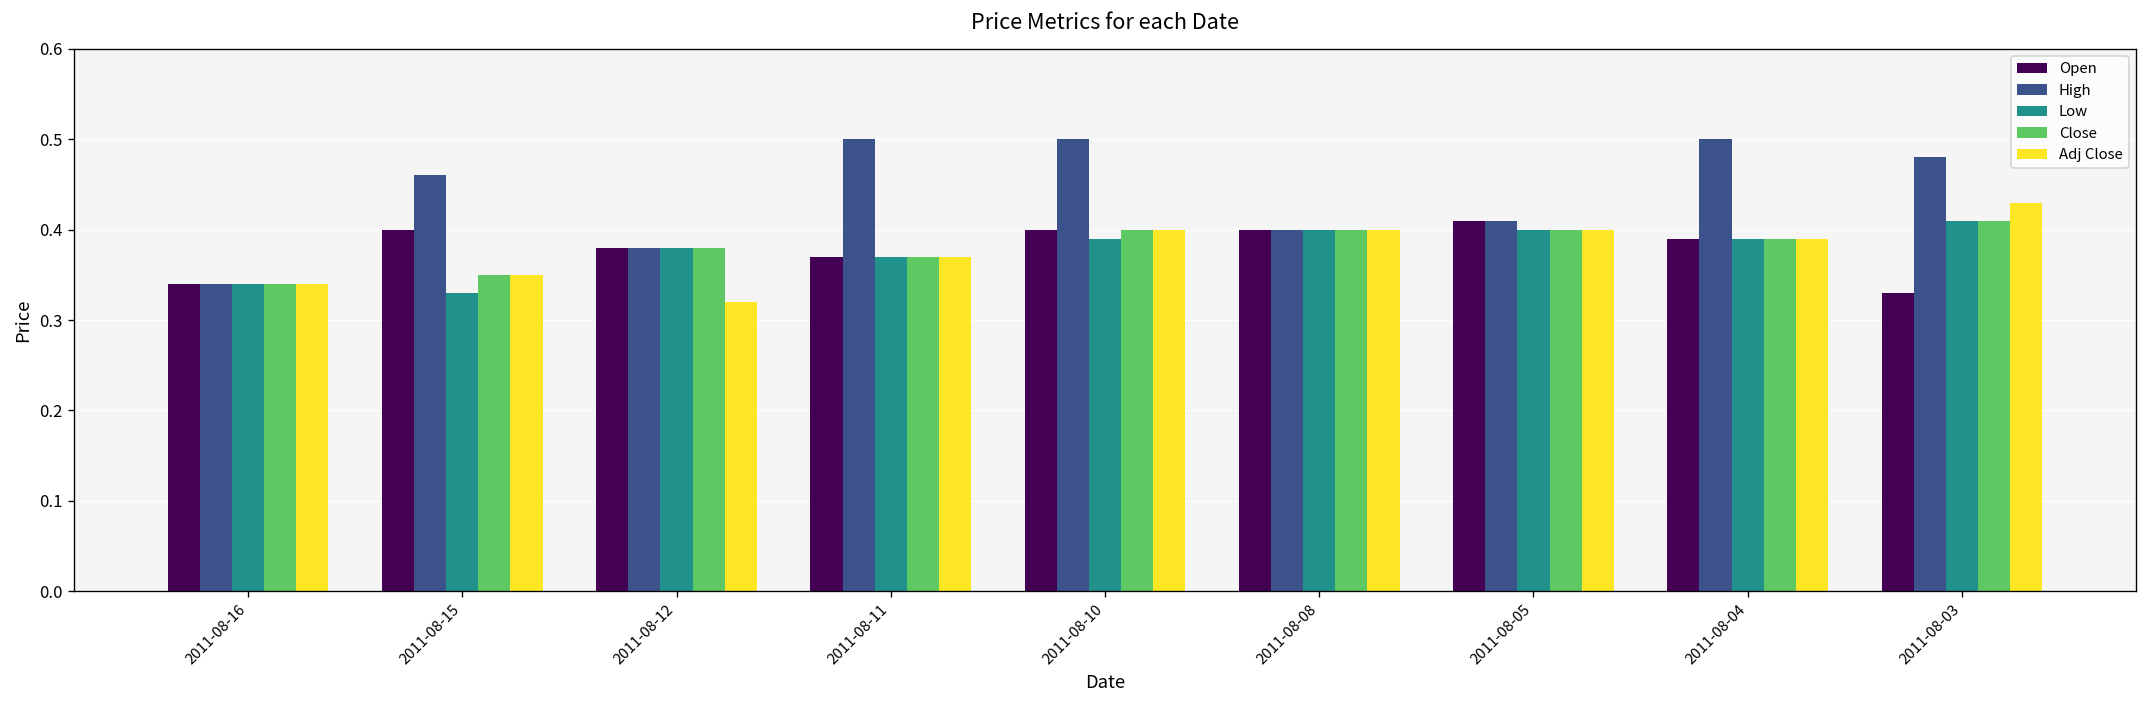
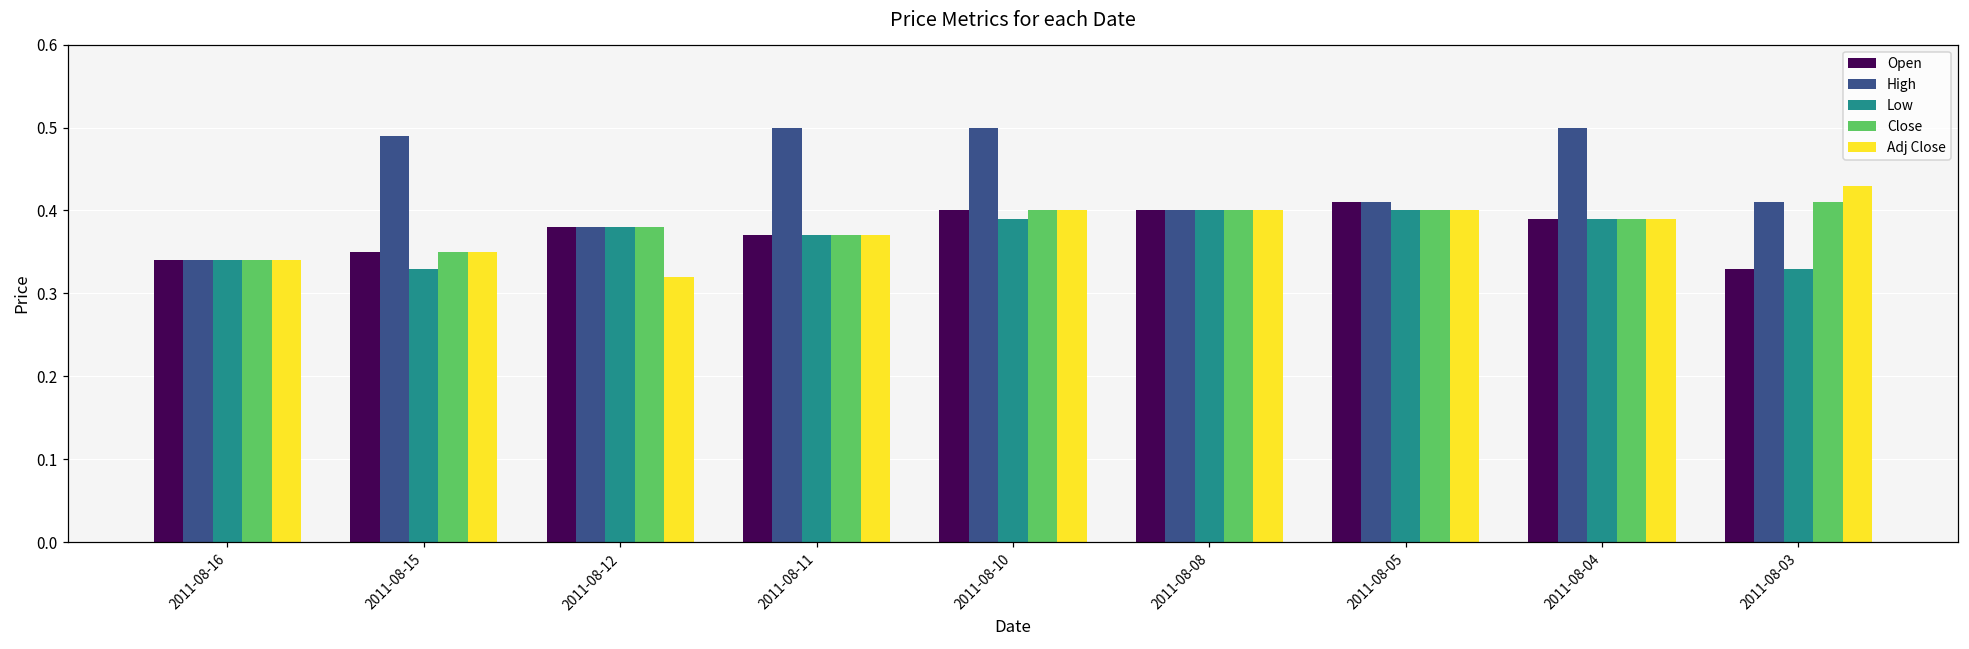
Open, 2011-08-15: 0.40 -> 0.35
High, 2011-08-15: 0.46 -> 0.49
High, 2011-08-03: 0.48 -> 0.41
Low, 2011-08-03: 0.41 -> 0.33
